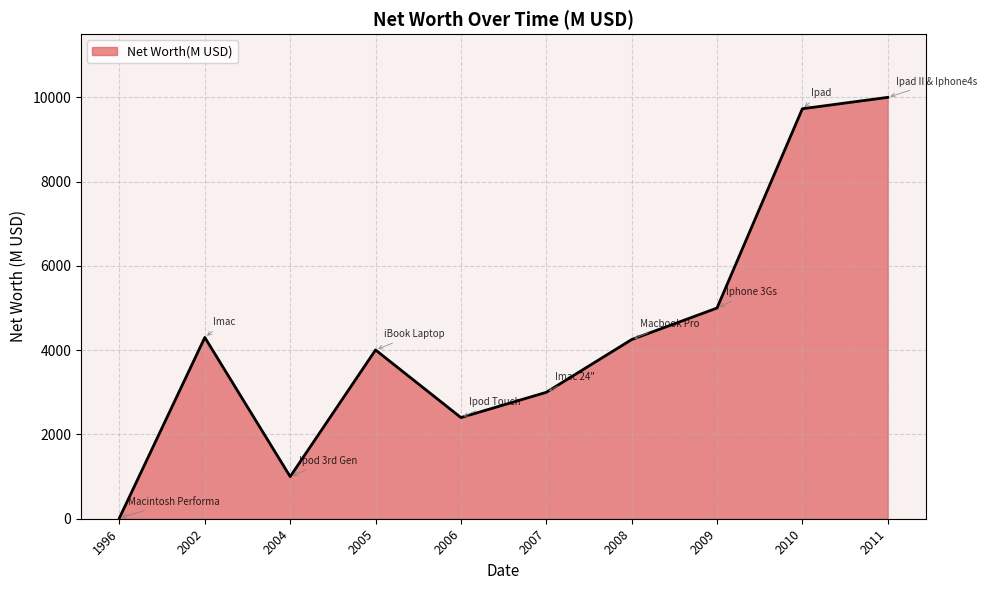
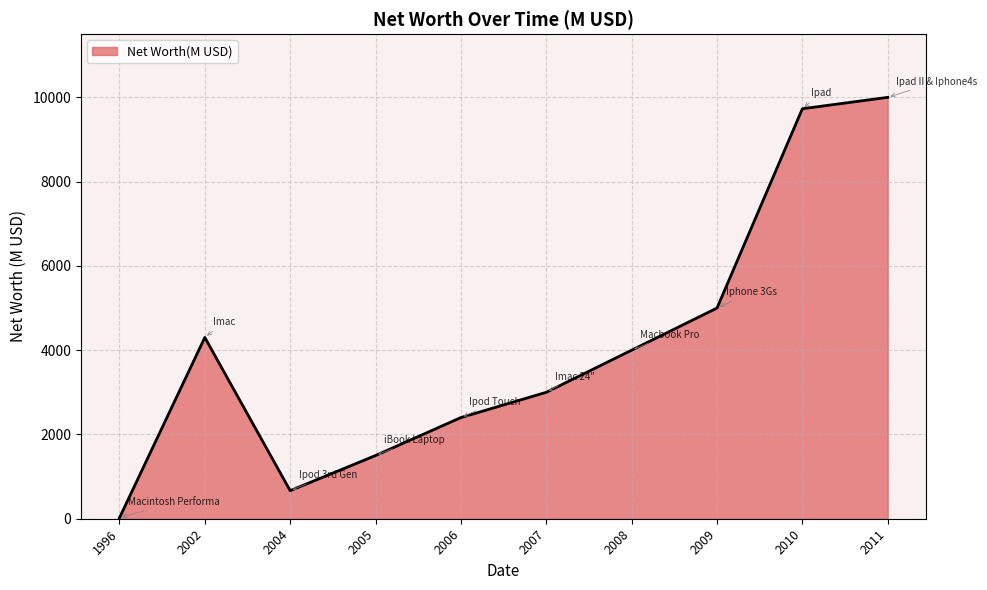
2004: 1000 -> 700
2005: 4000 -> 1500
2008: 4300 -> 4000
